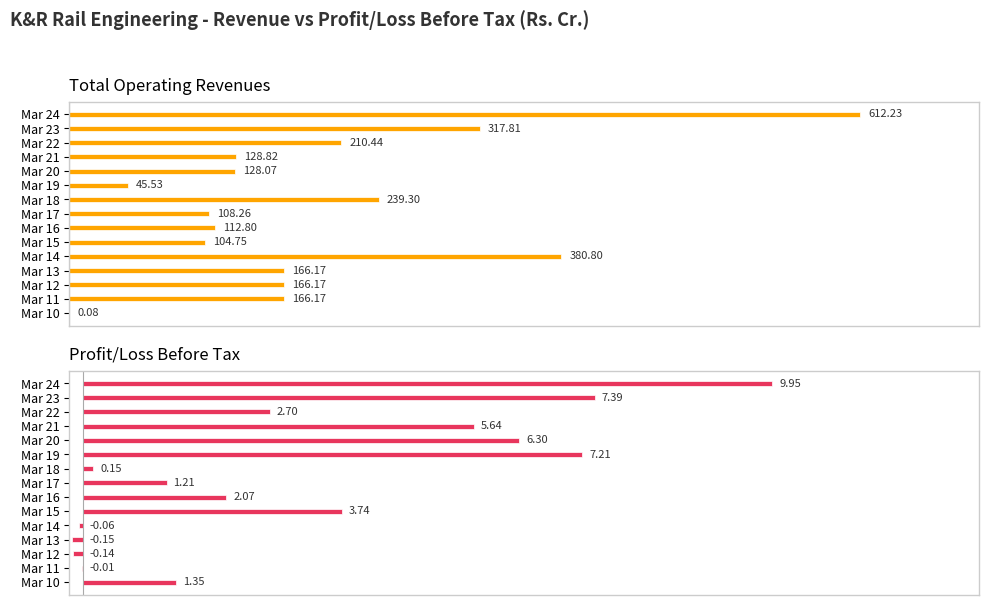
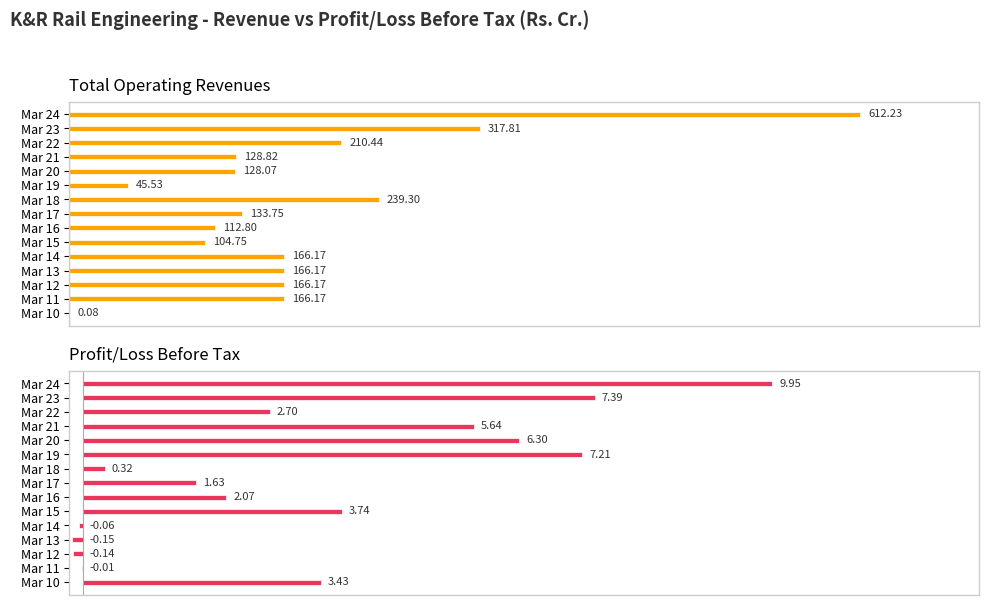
Total Operating Revenues, Mar 17: 108.26 -> 133.75
Total Operating Revenues, Mar 14: 380.80 -> 166.17
Profit/Loss Before Tax, Mar 18: 0.15 -> 0.32
Profit/Loss Before Tax, Mar 17: 1.21 -> 1.63
Profit/Loss Before Tax, Mar 10: 1.35 -> 3.43
